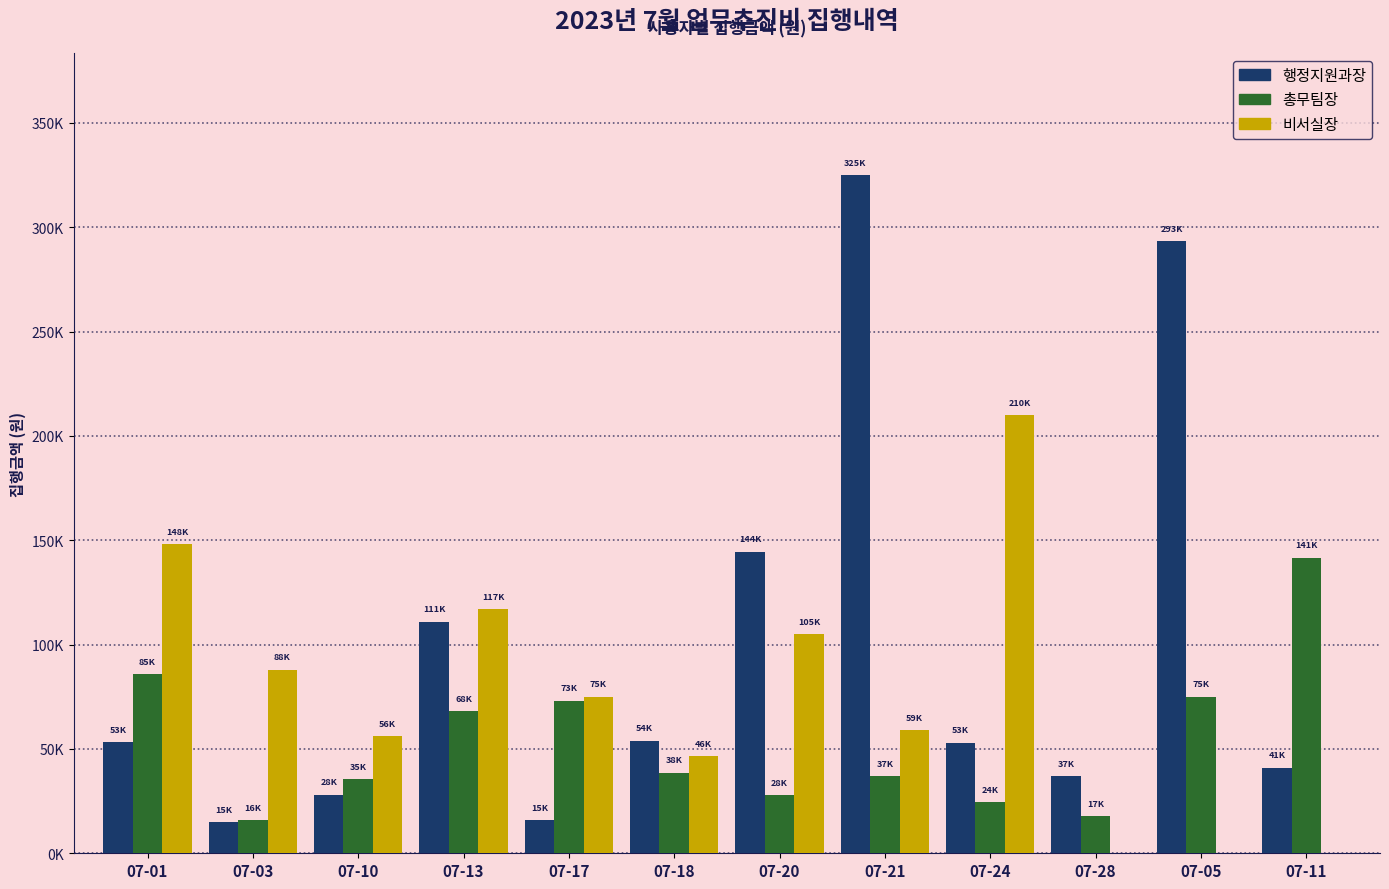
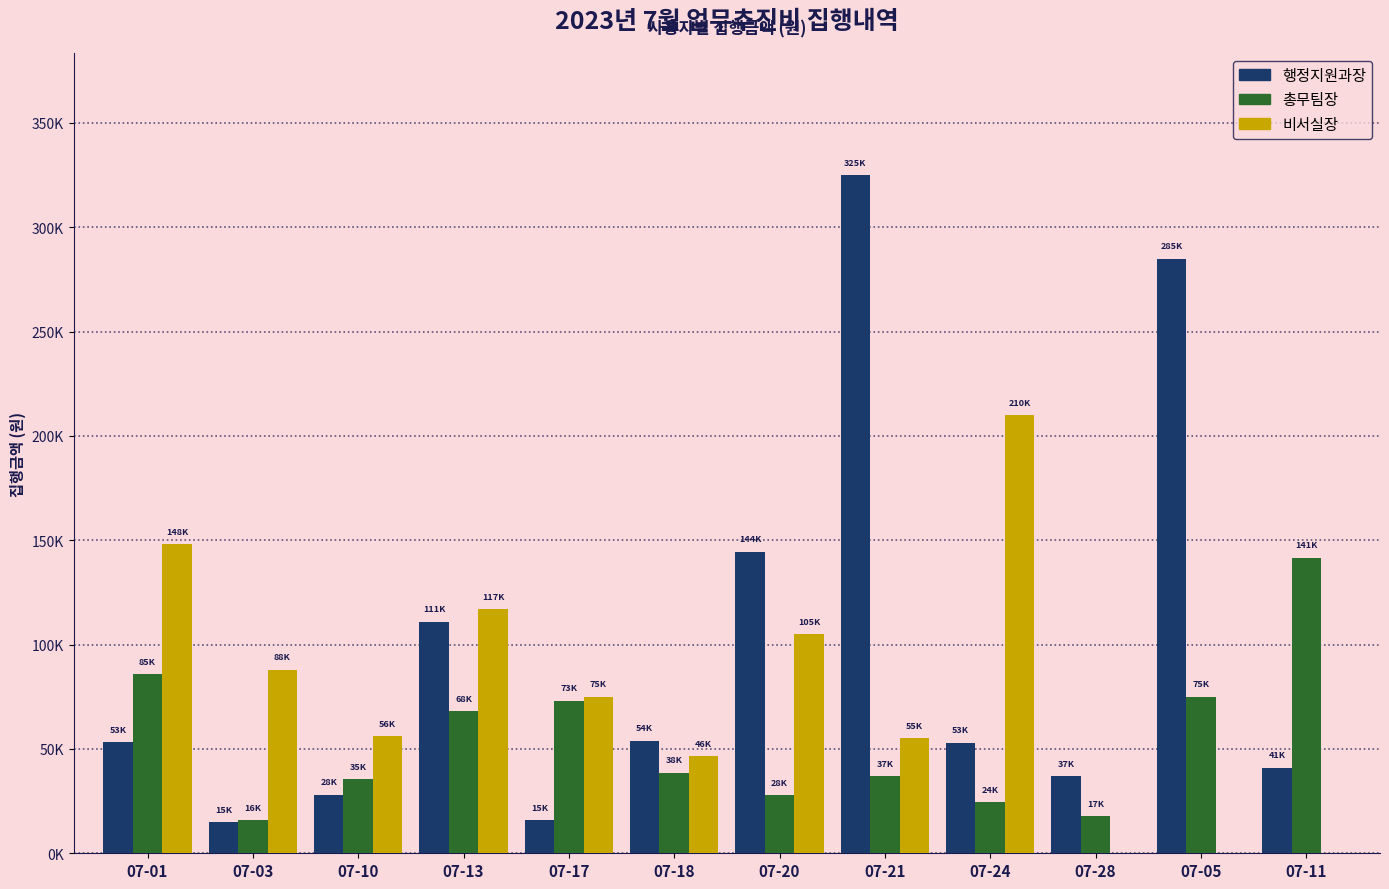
비서실장, 07-21: 59K -> 55K
행정지원과장, 07-05: 293K -> 285K
